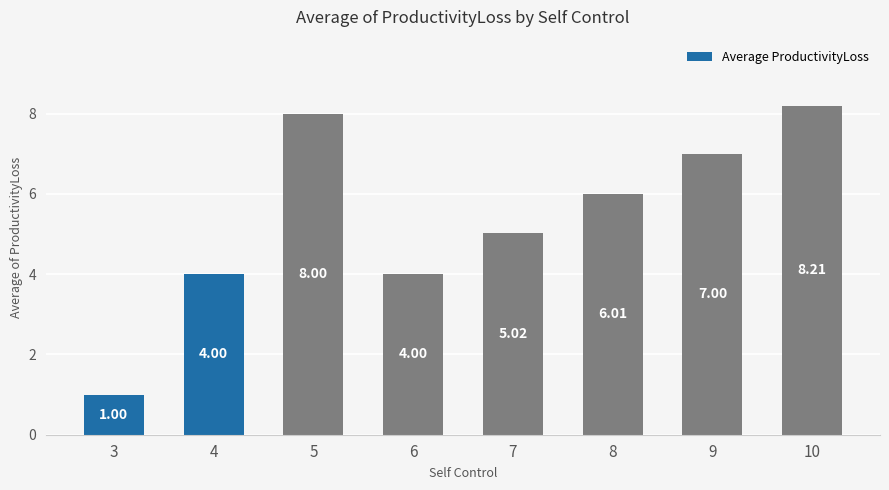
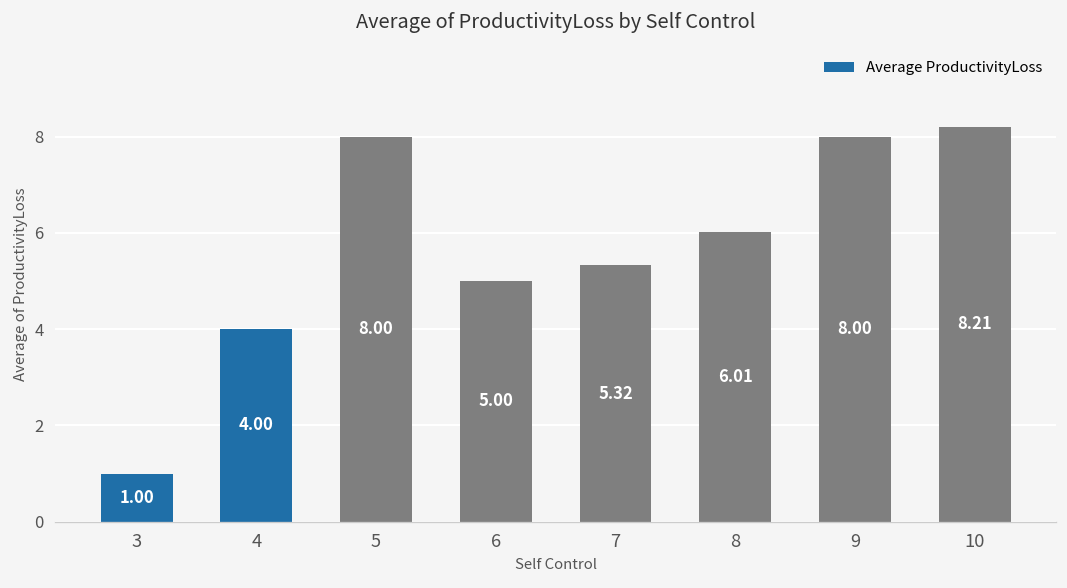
6: 4.00 -> 5.00
7: 5.02 -> 5.32
9: 7.00 -> 8.00
